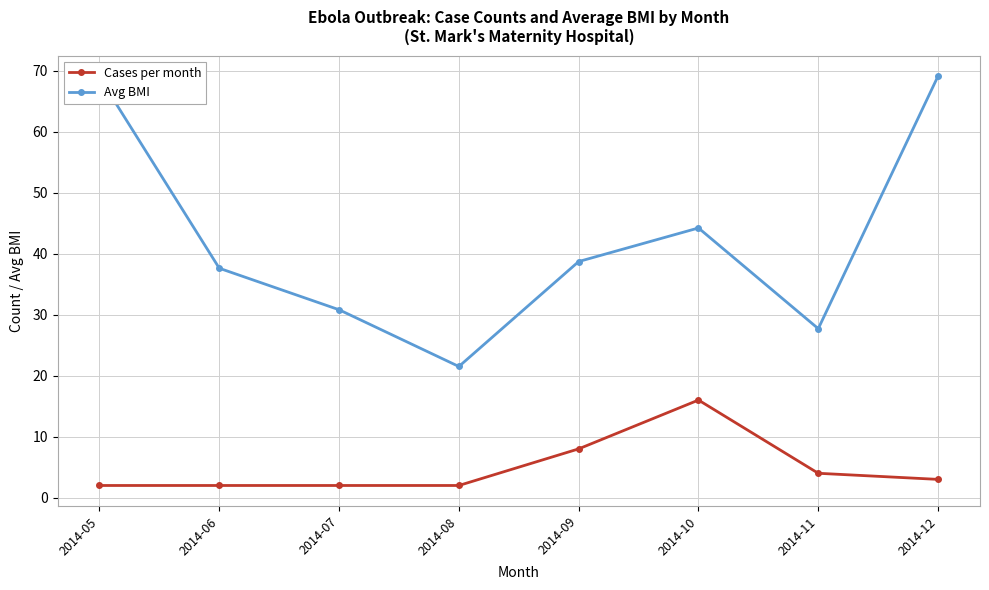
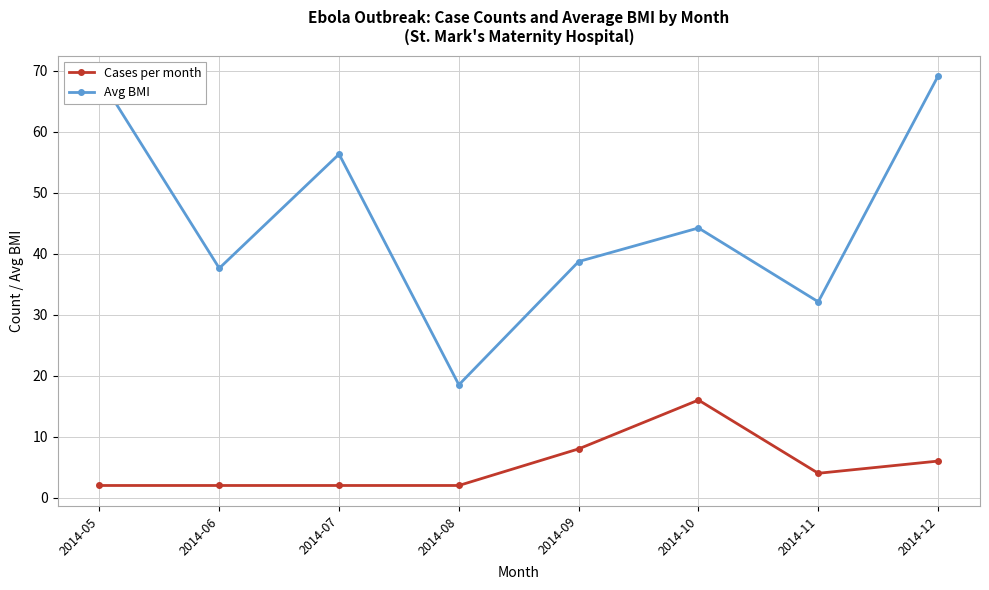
Avg BMI, 2014-07: 31 -> 56
Avg BMI, 2014-08: 22 -> 19
Avg BMI, 2014-11: 28 -> 32
Cases per month, 2014-12: 3 -> 6
